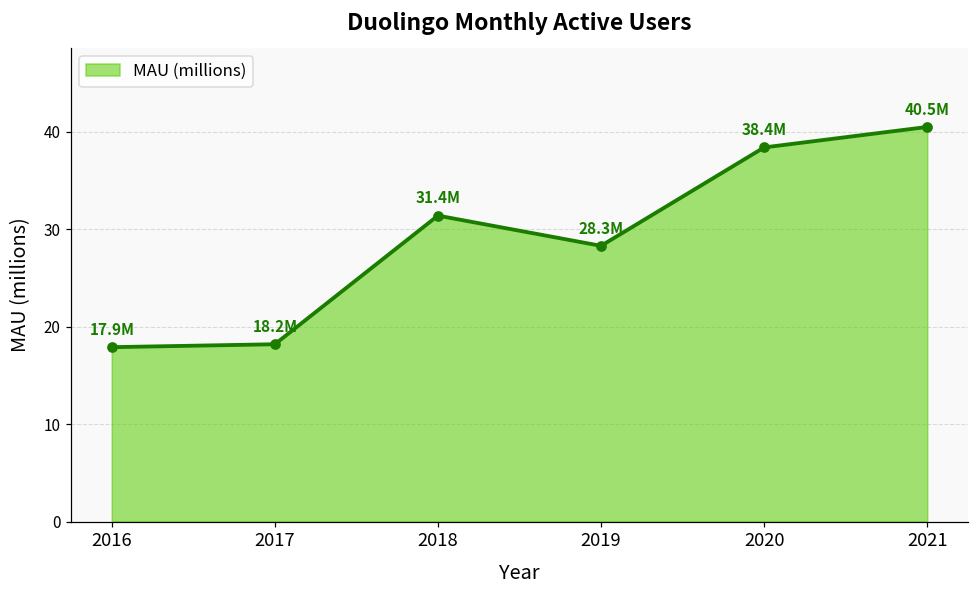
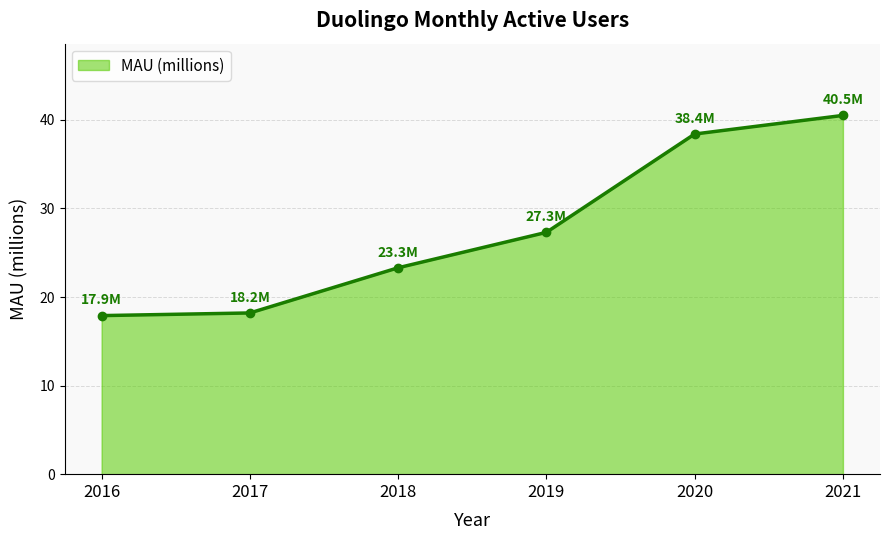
2018: 31.4M -> 23.3M
2019: 28.3M -> 27.3M
